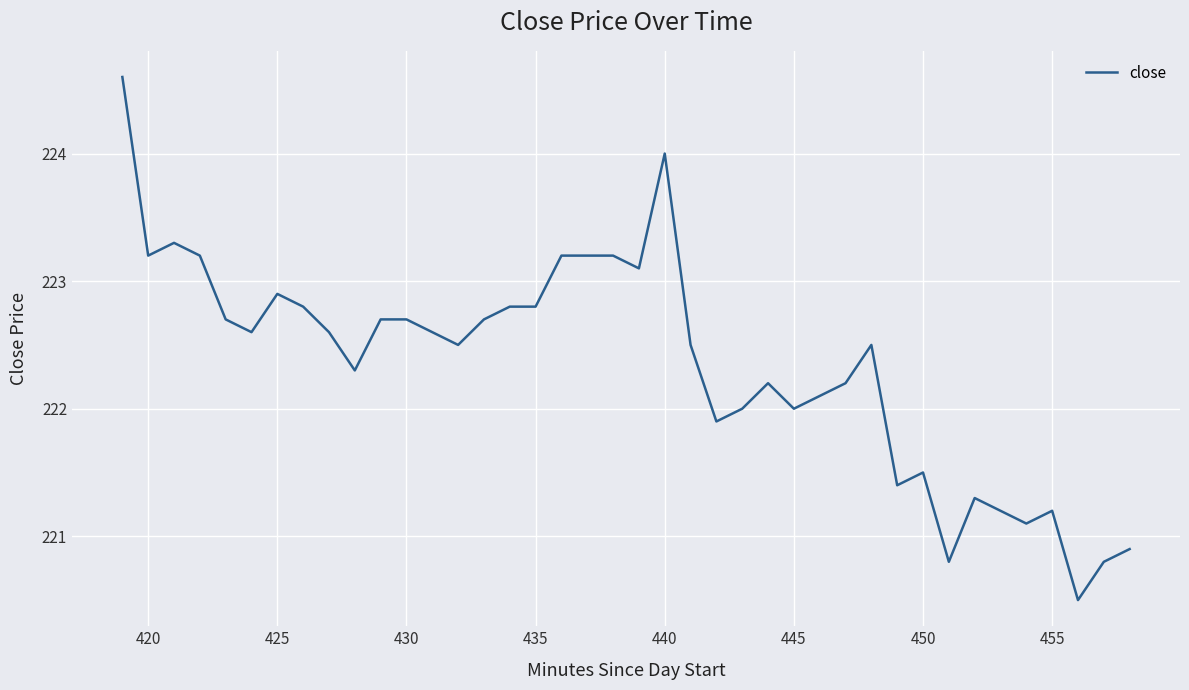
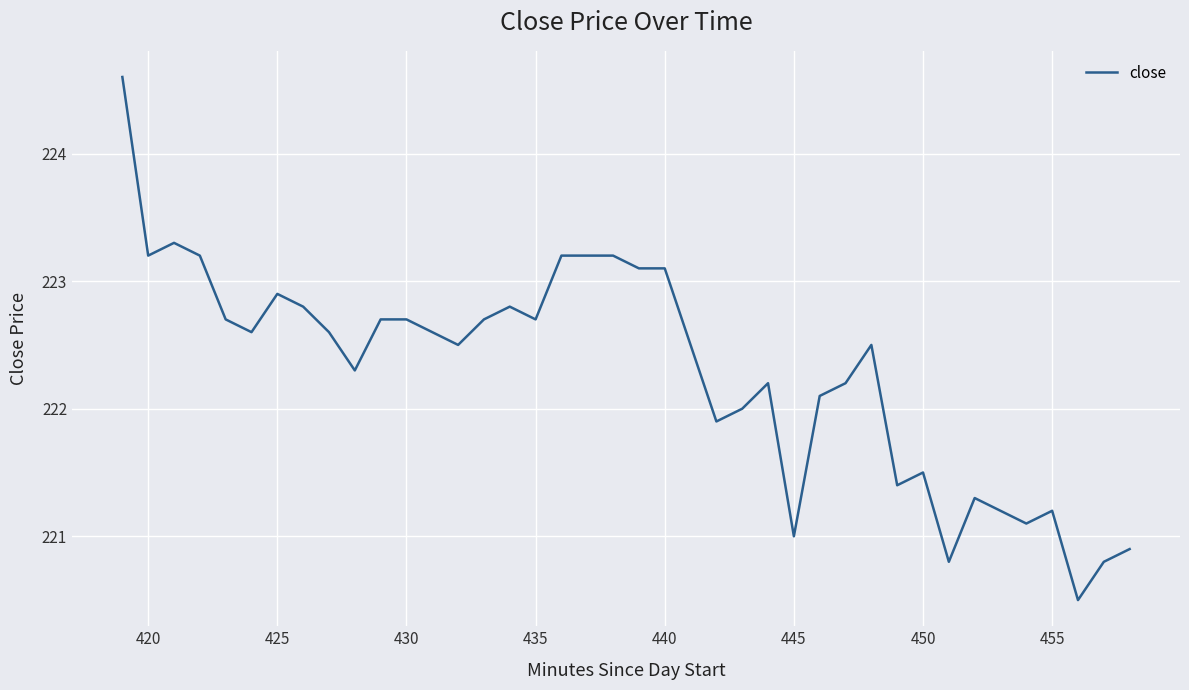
435: 222.8 -> 222.7
440: 224.0 -> 223.1
445: 222 -> 221
